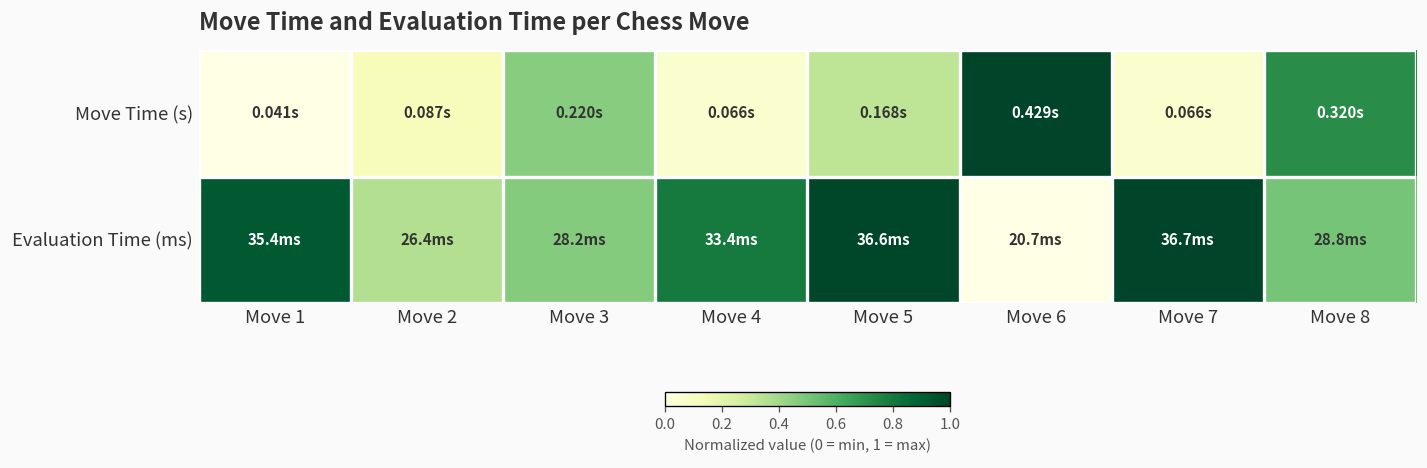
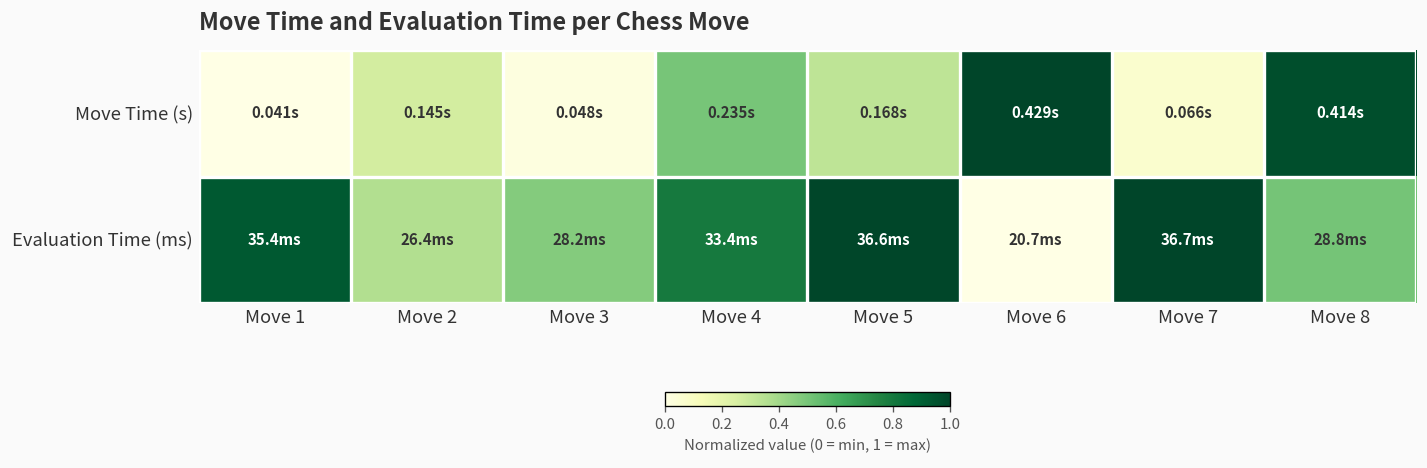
Move Time (s), Move 2: 0.087s -> 0.145s
Move Time (s), Move 3: 0.220s -> 0.048s
Move Time (s), Move 4: 0.066s -> 0.235s
Move Time (s), Move 8: 0.320s -> 0.414s
